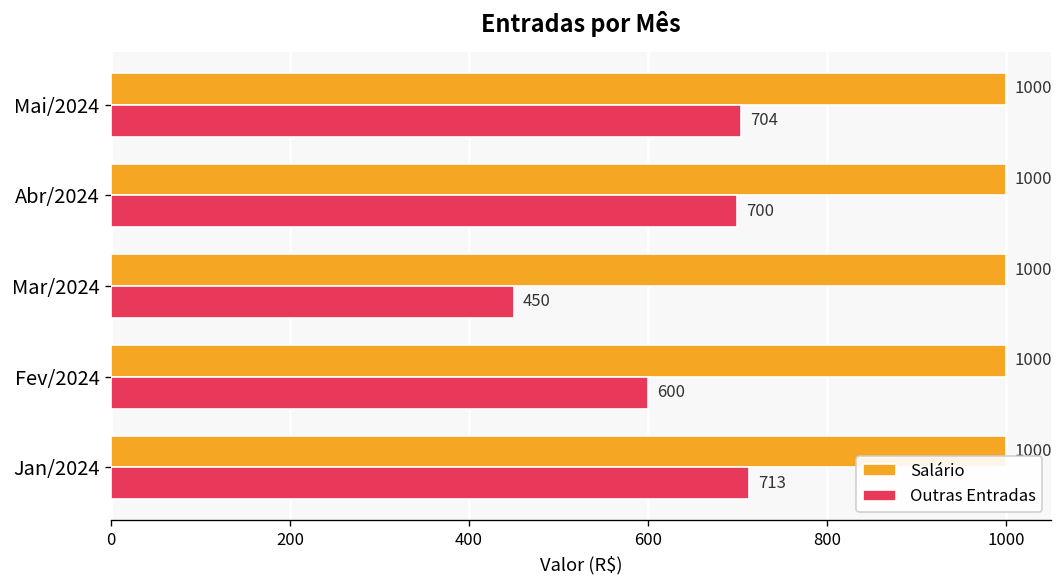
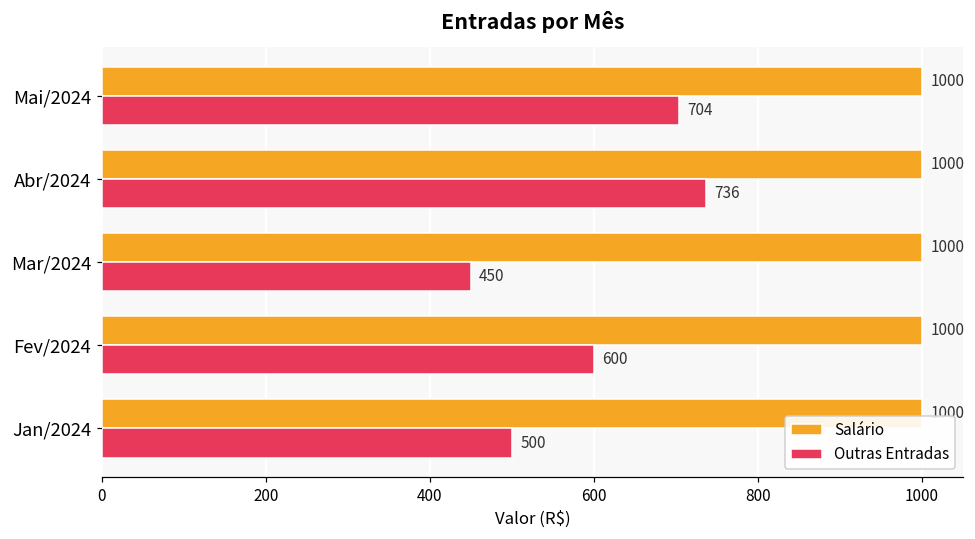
Outras Entradas, Abr/2024: 700 -> 736
Outras Entradas, Jan/2024: 713 -> 500
